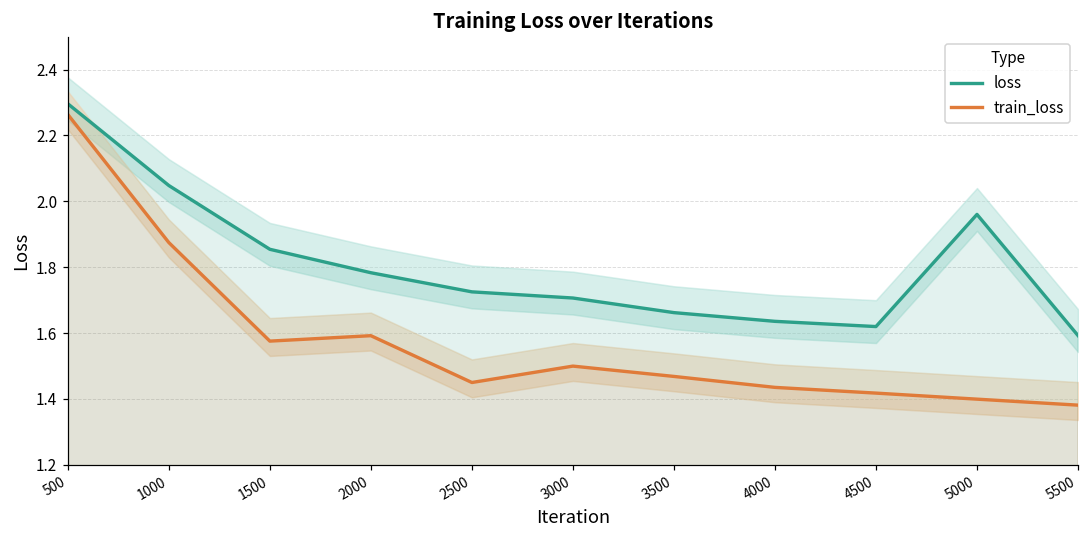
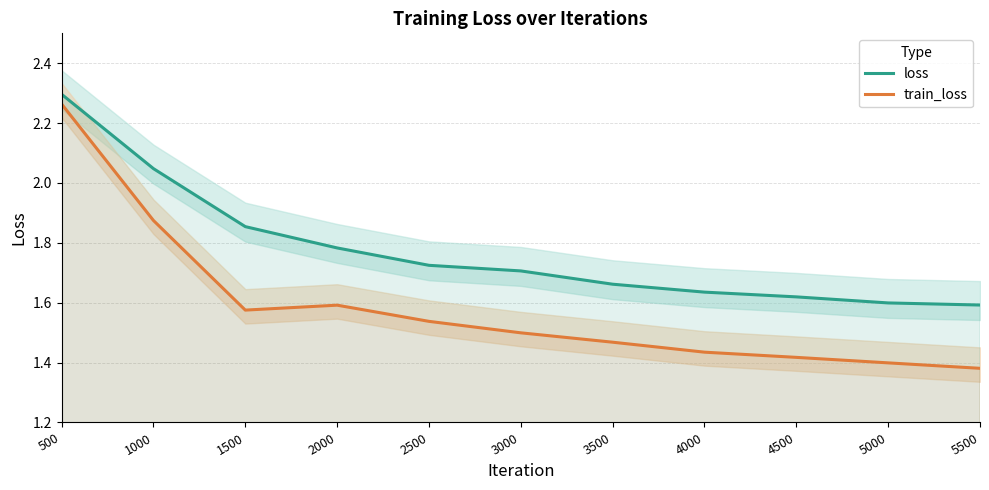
train_loss, 2500: 1.45 -> 1.54
loss, 5000: 1.96 -> 1.60
